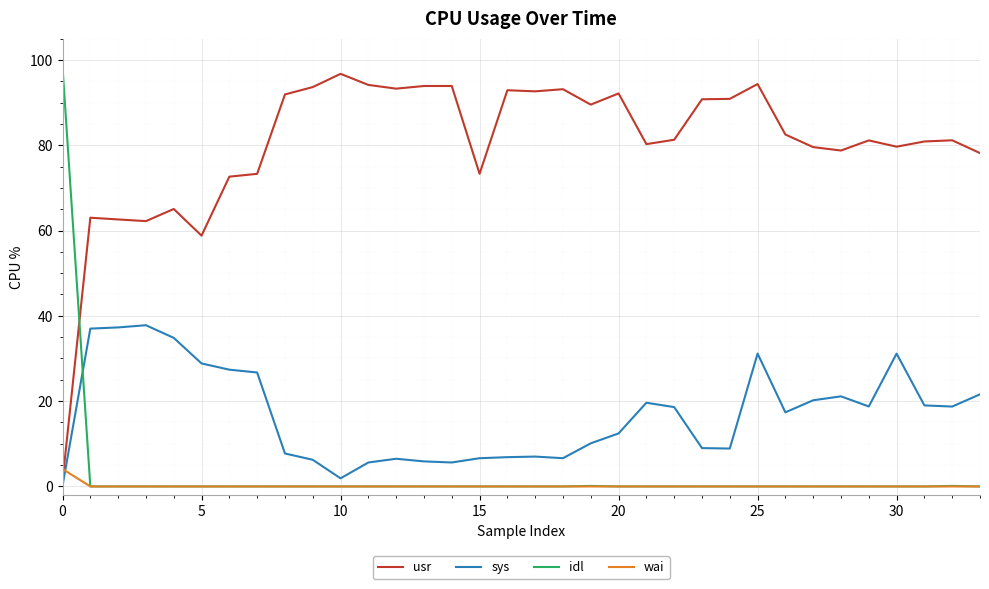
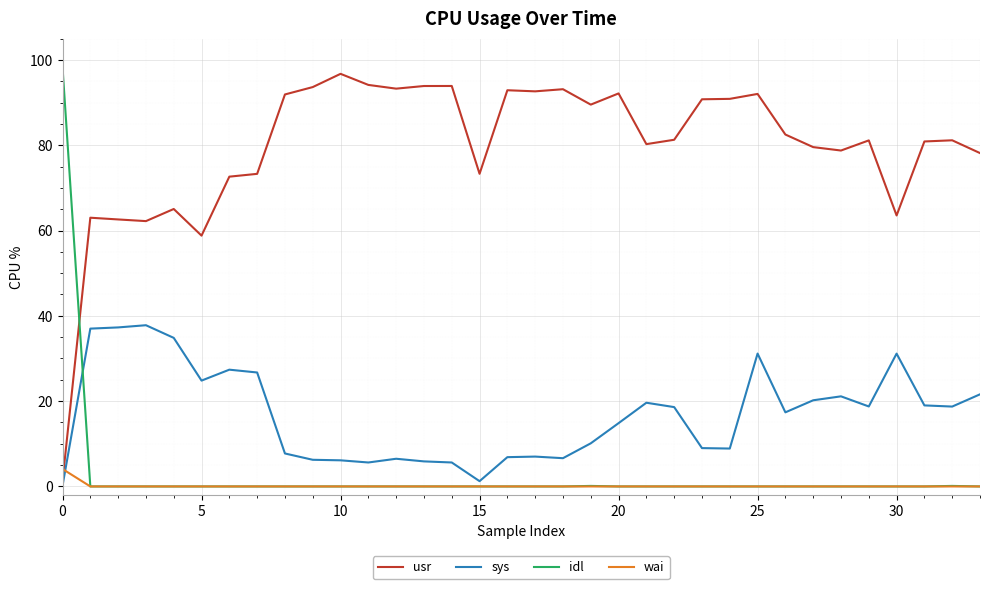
sys, 5: 29 -> 25
sys, 10: 2 -> 6
sys, 15: 7 -> 1
sys, 20: 12 -> 15
usr, 25: 94 -> 92
usr, 30: 80 -> 64
